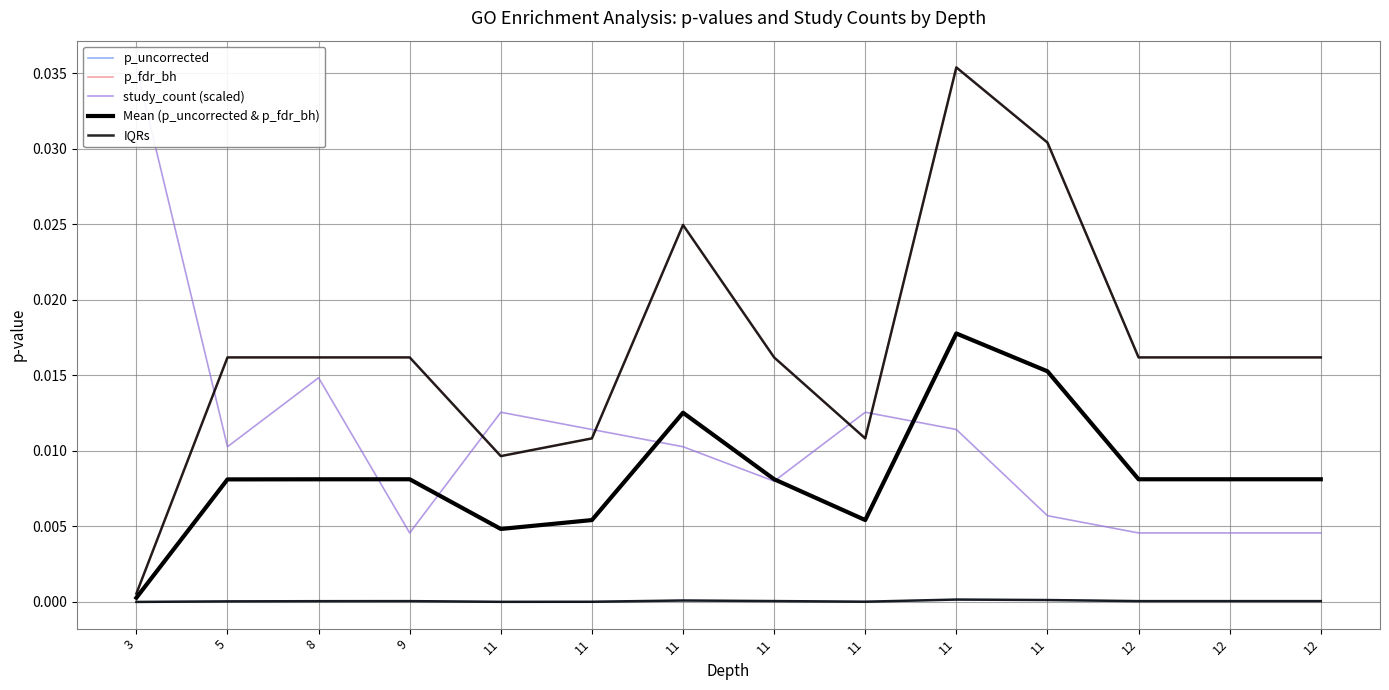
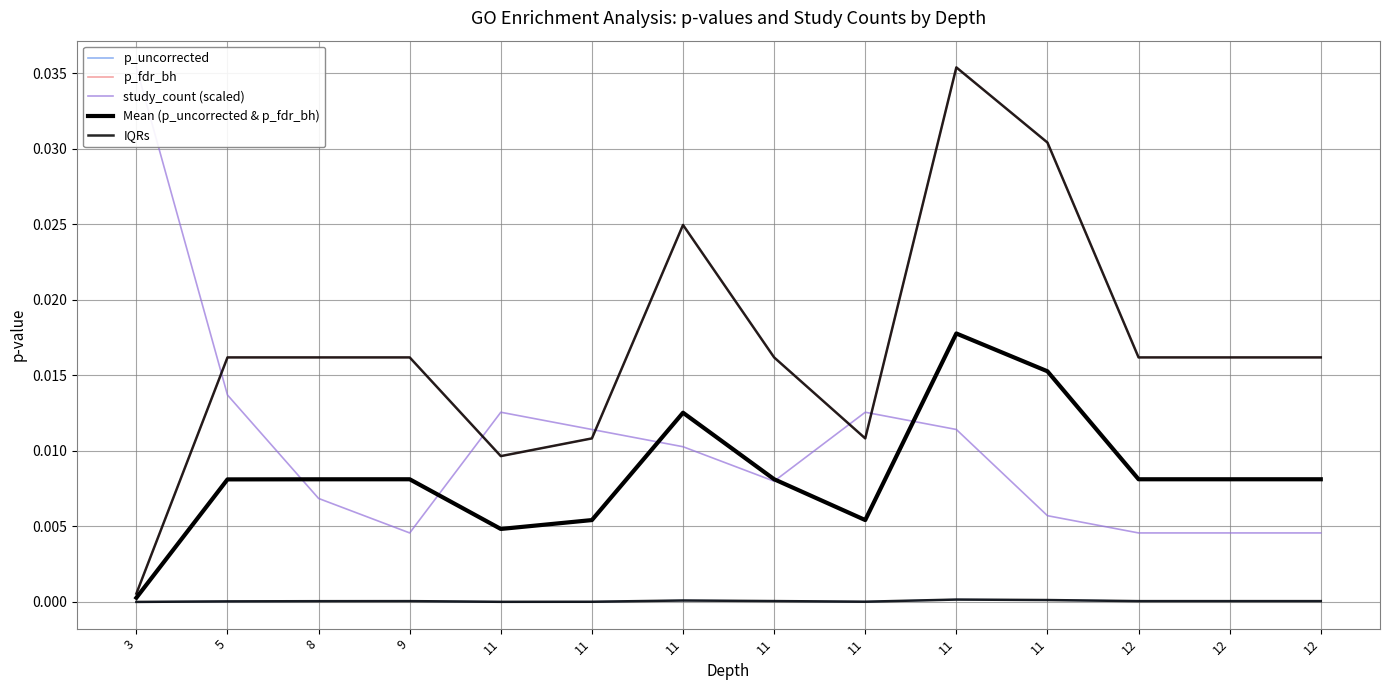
study_count (scaled), 5: 0.0103 -> 0.0137
study_count (scaled), 8: 0.0148 -> 0.0068
